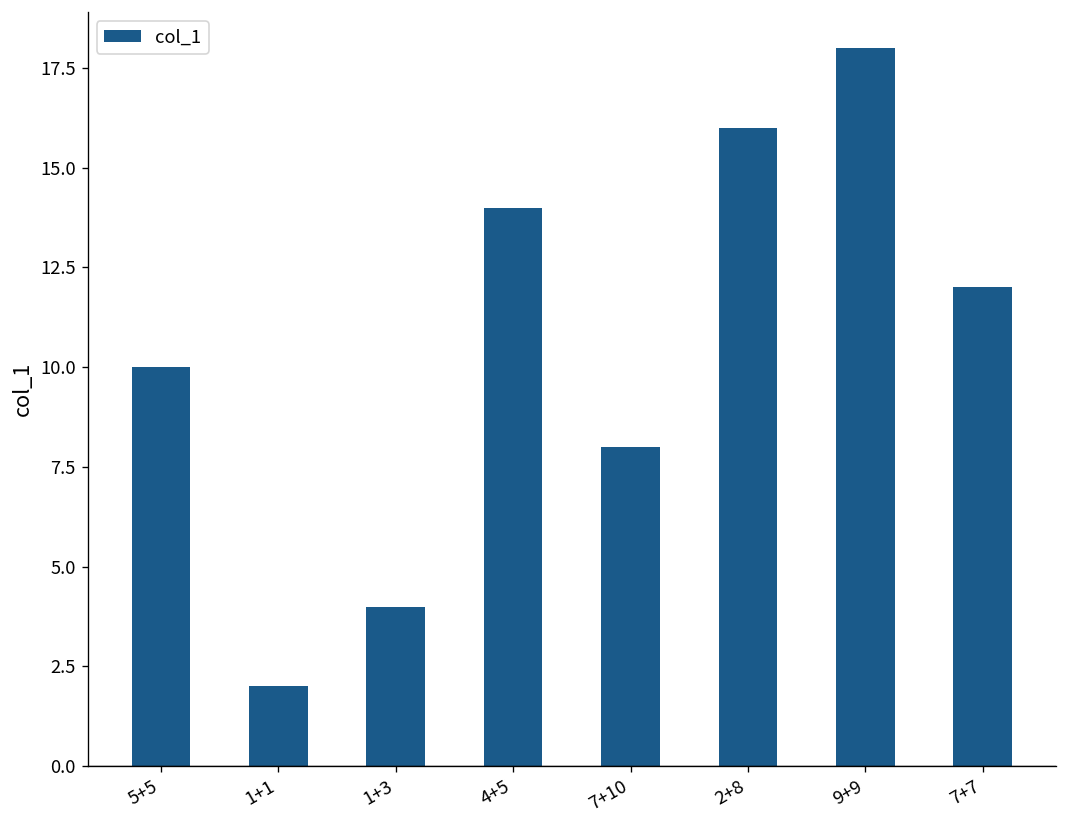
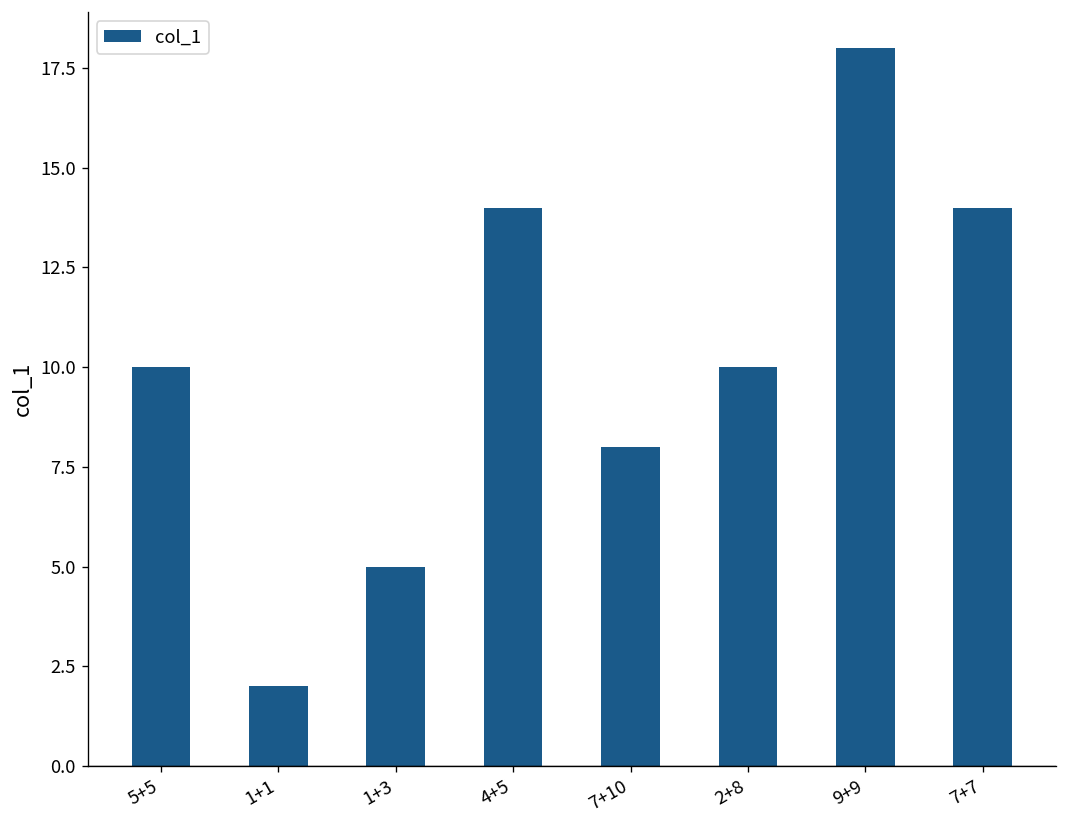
1+3: 4 -> 5
2+8: 16 -> 10
7+7: 12 -> 14
